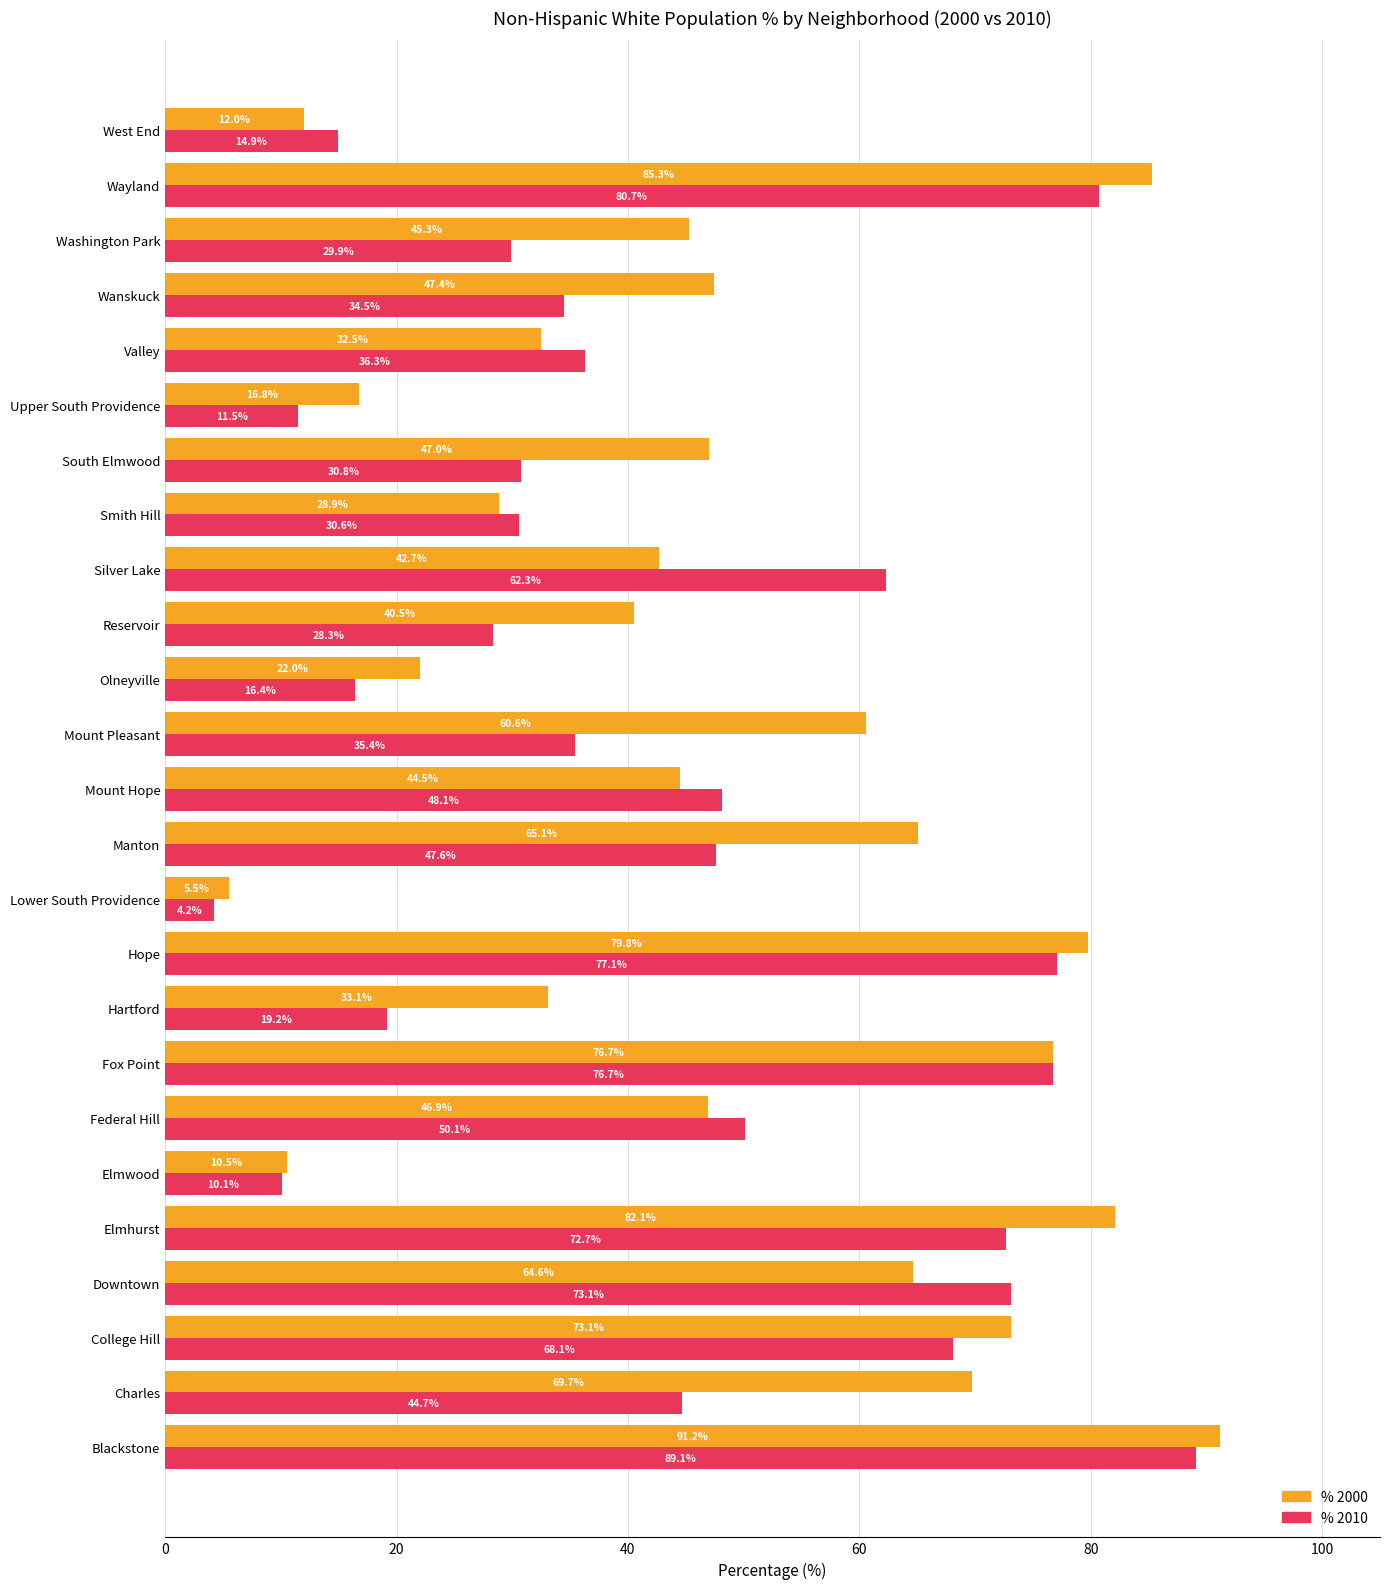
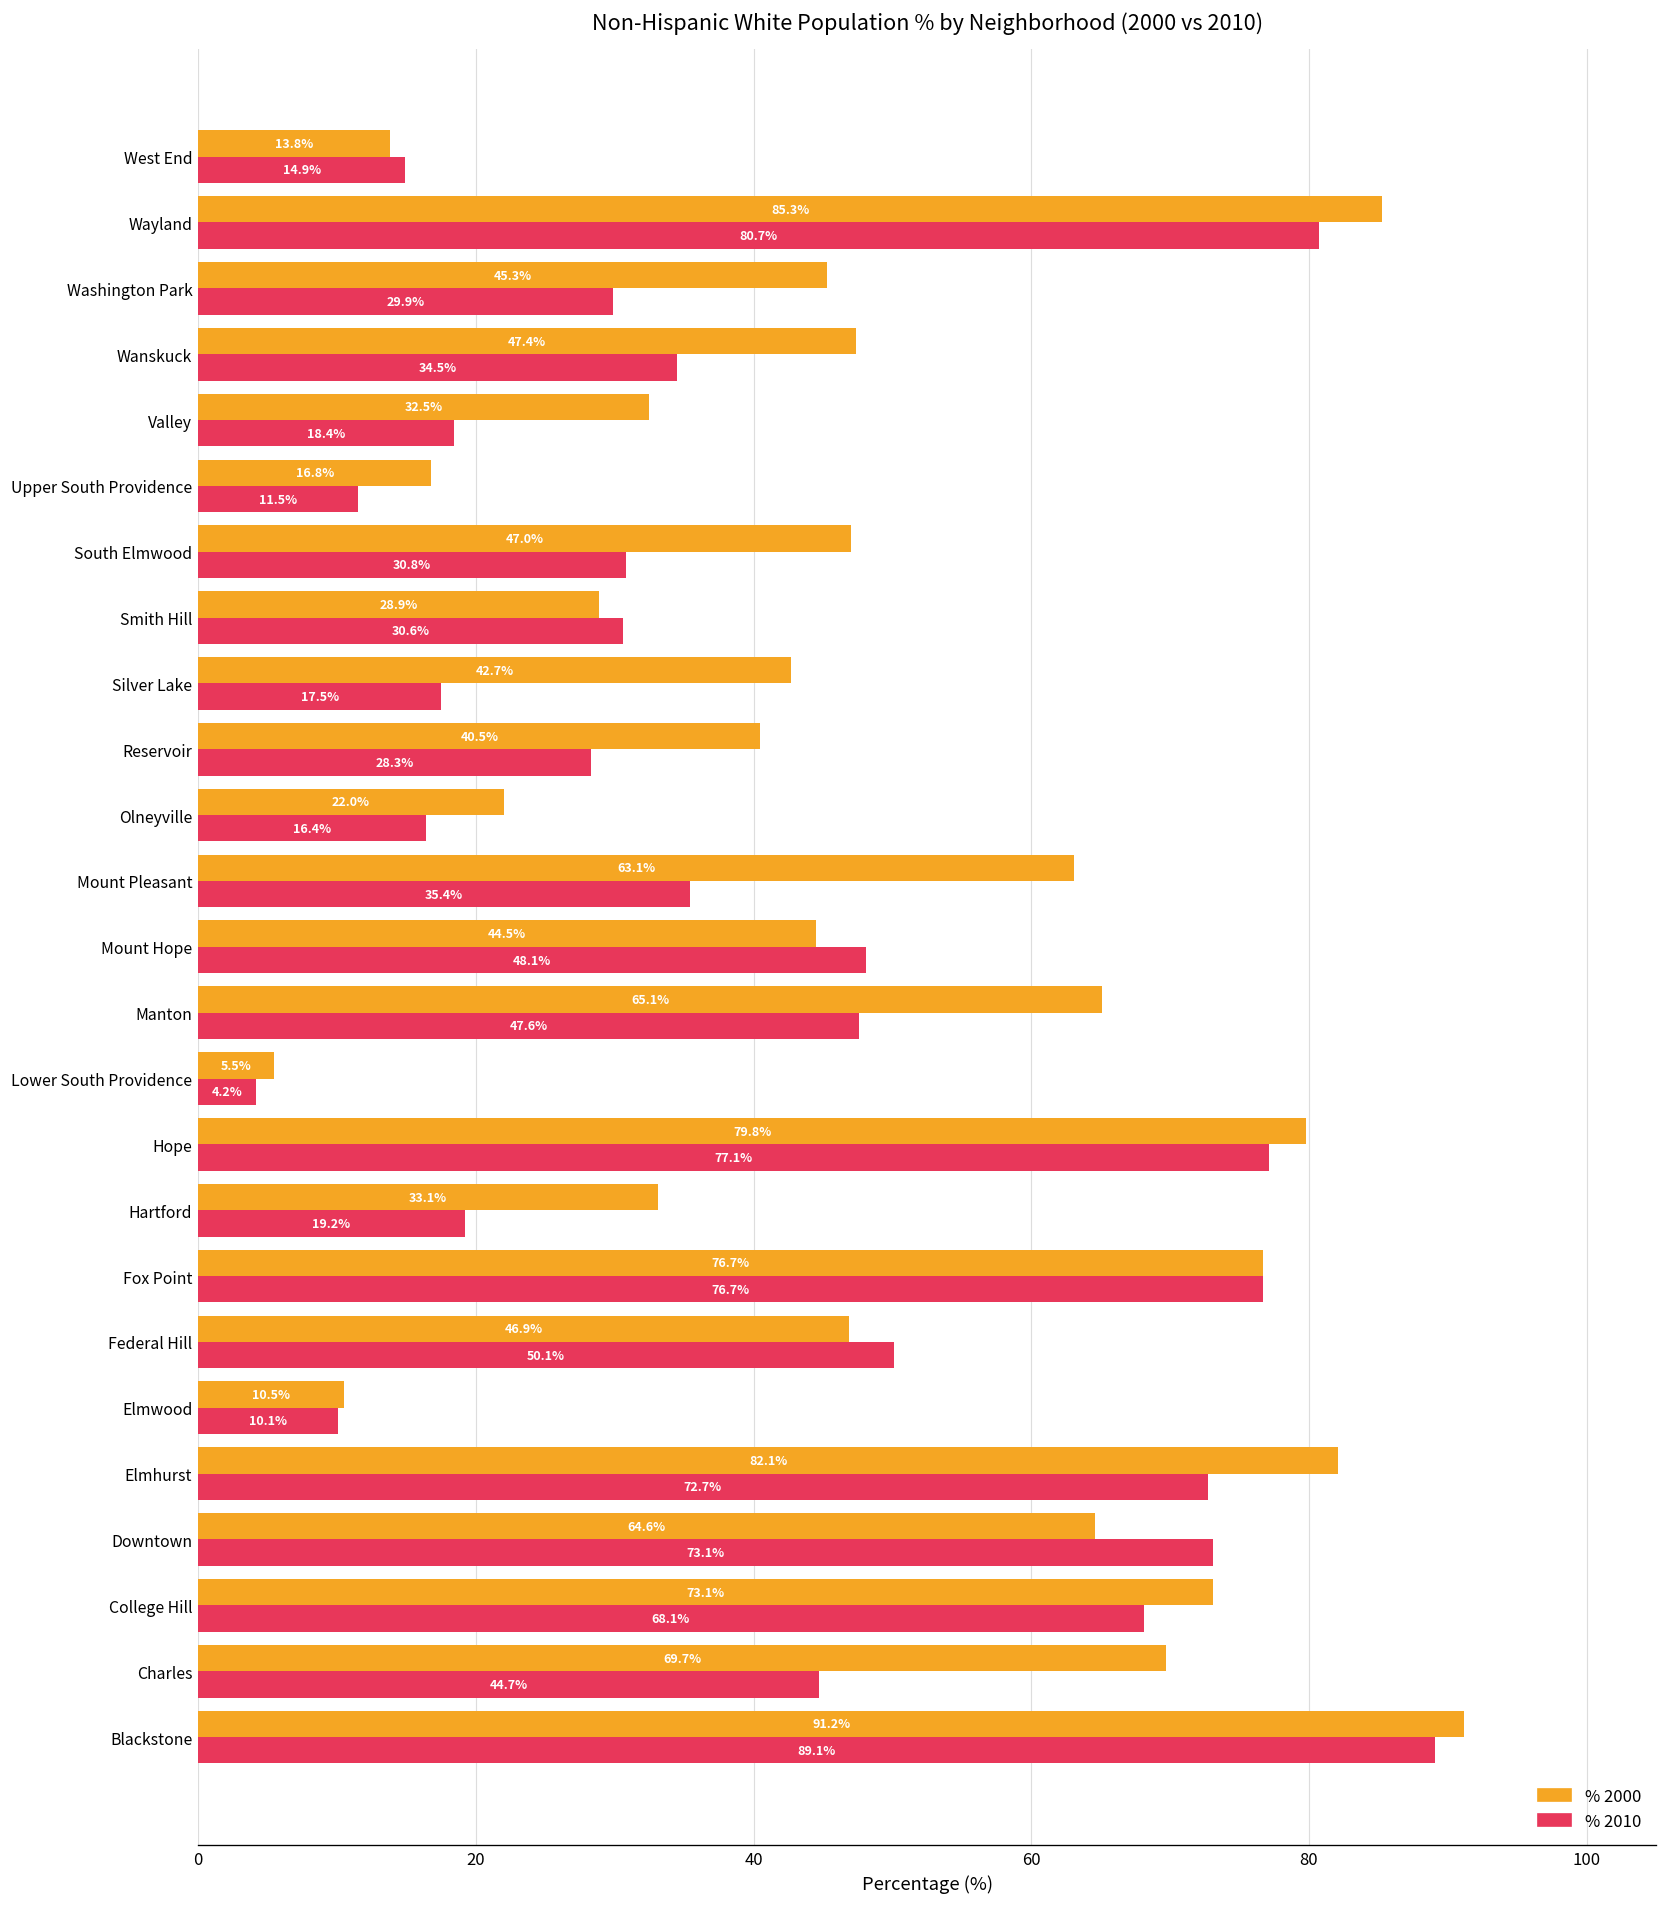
% 2000, West End: 12.0% -> 13.8%
% 2010, Valley: 36.3% -> 18.4%
% 2010, Silver Lake: 62.3% -> 17.5%
% 2000, Mount Pleasant: 60.6% -> 63.1%
